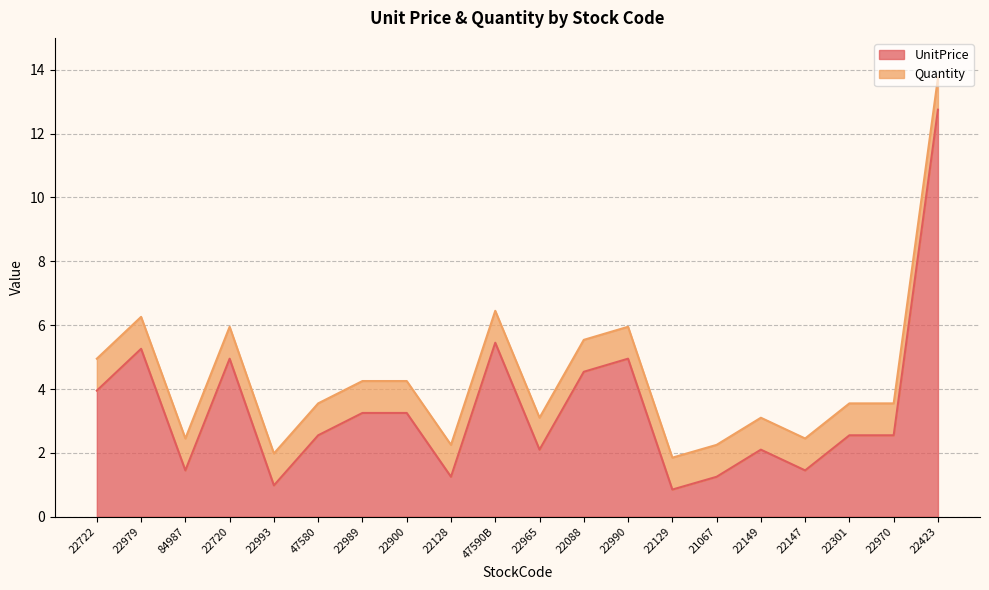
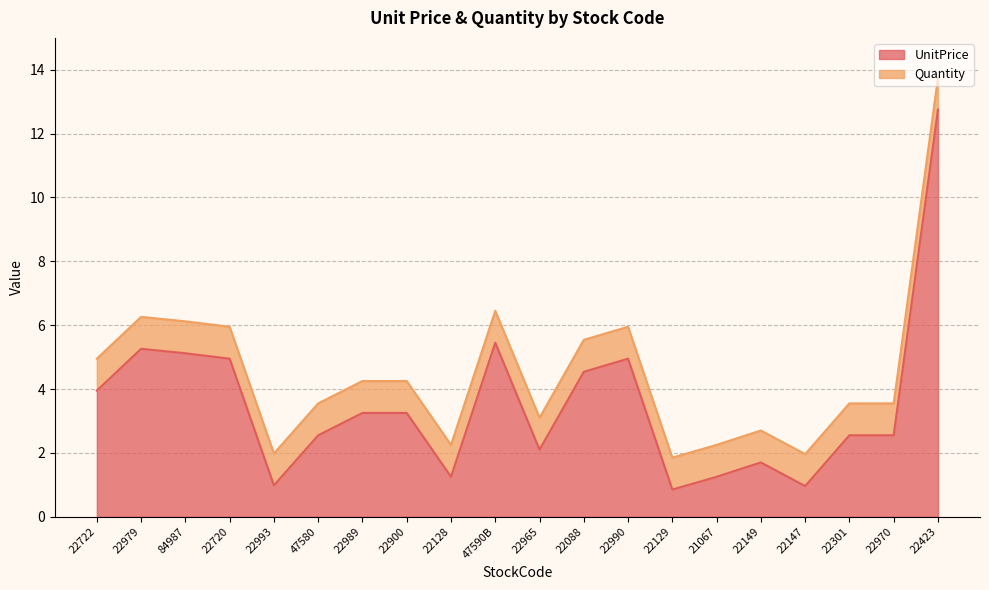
UnitPrice, 84987: 1.5 -> 5.1
UnitPrice, 22149: 2.1 -> 1.7
UnitPrice, 22147: 1.5 -> 1.0
